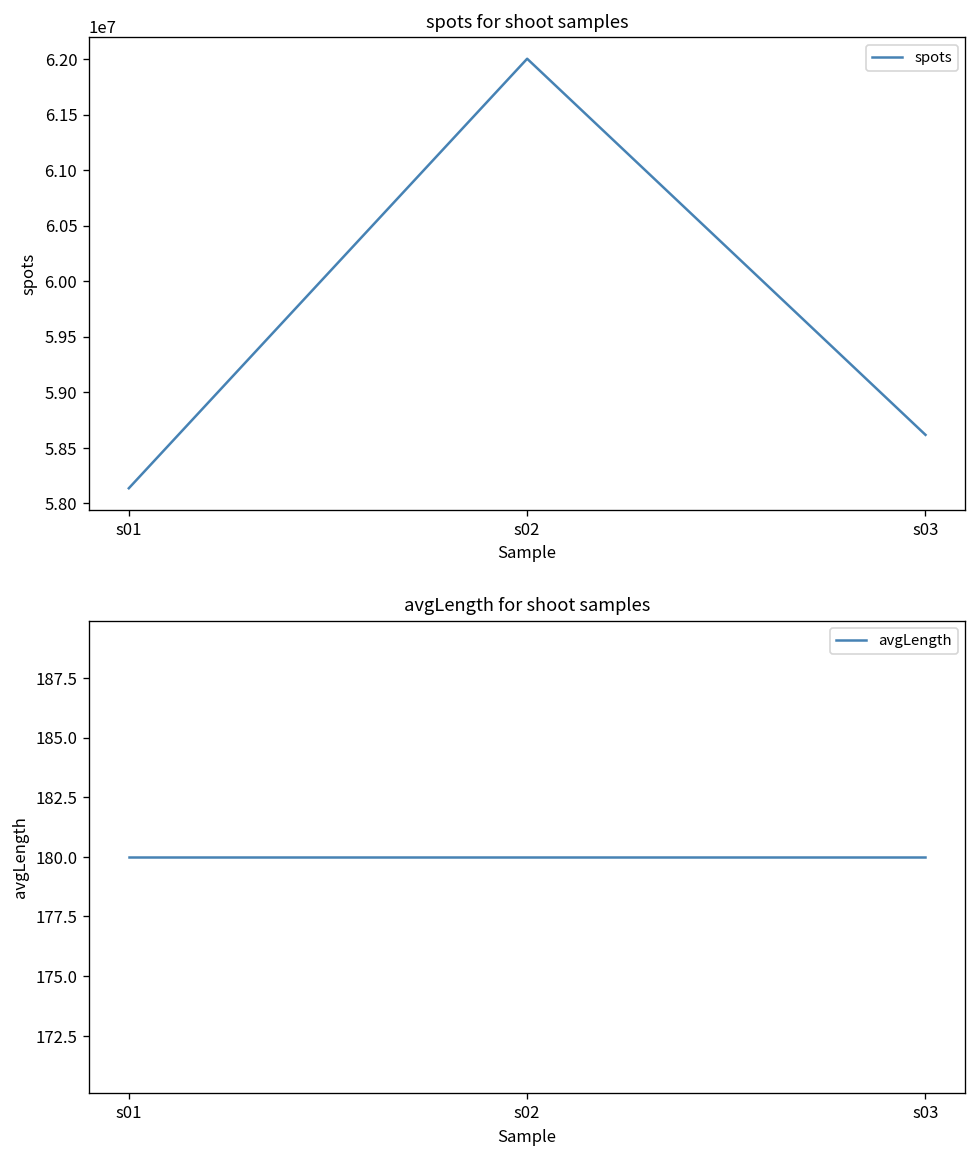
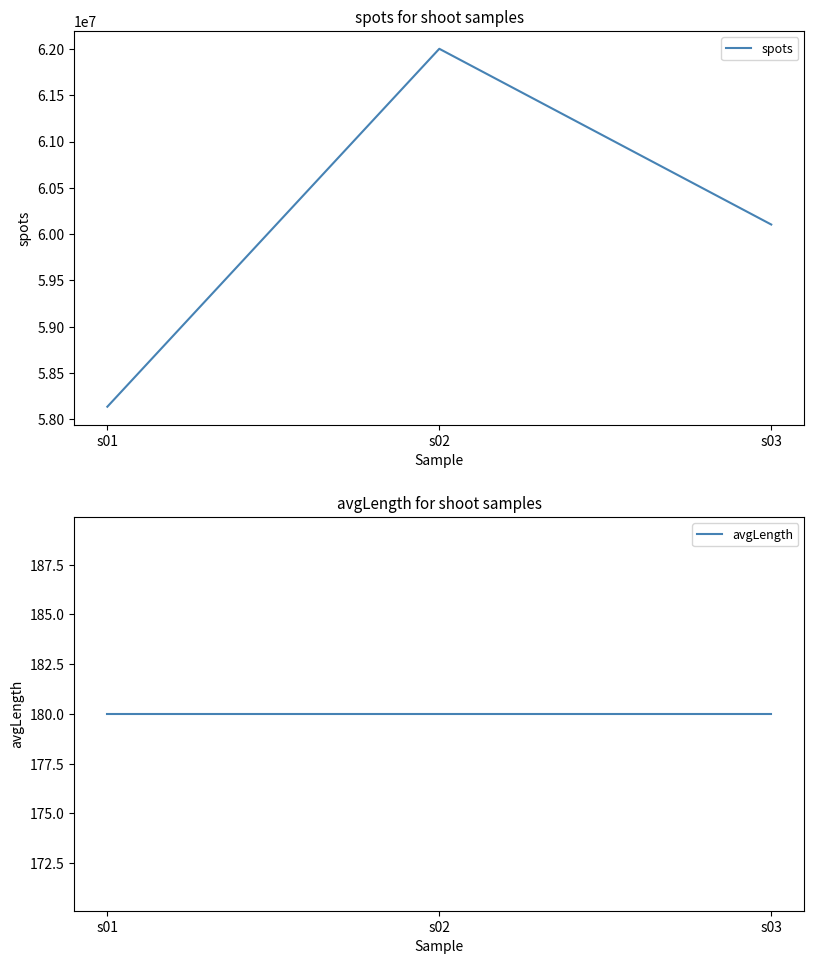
spots for shoot samples, s03: 58600000 -> 60100000
